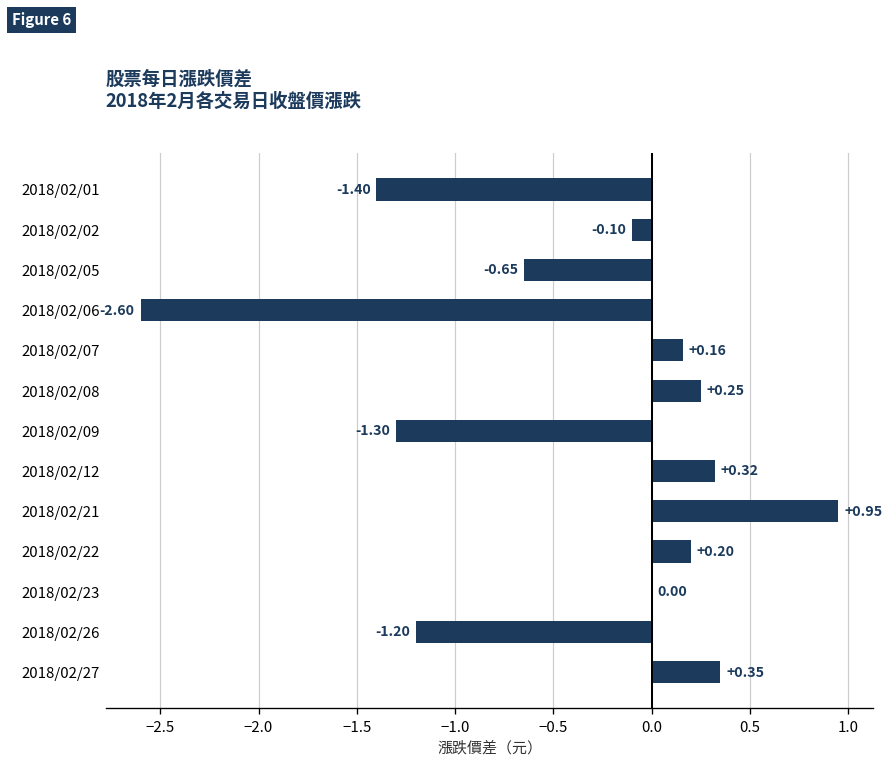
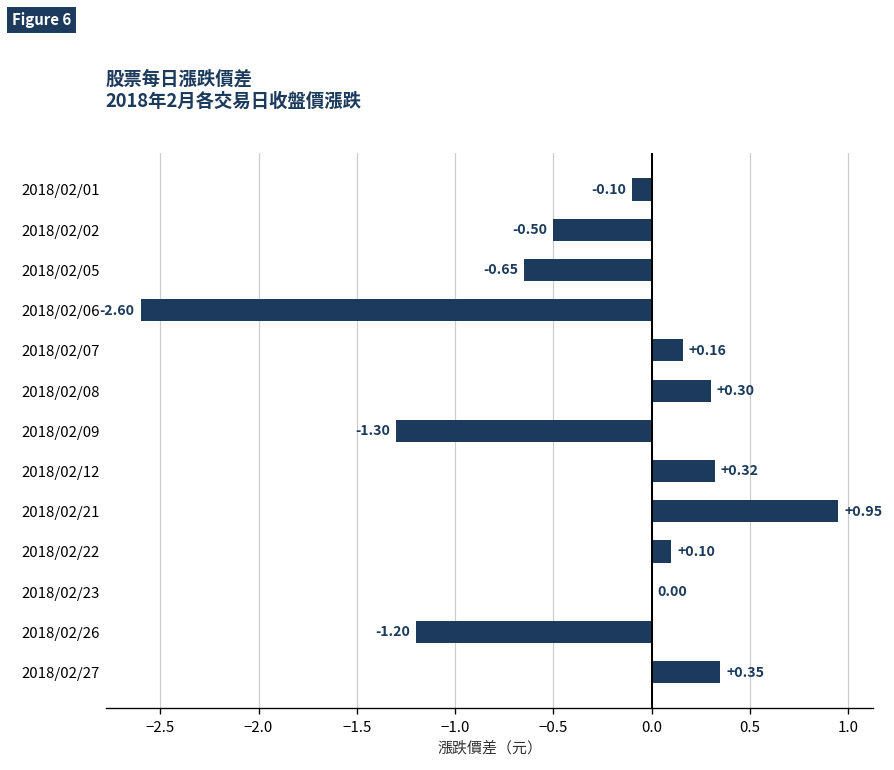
2018/02/01: -1.40 -> -0.10
2018/02/02: -0.10 -> -0.50
2018/02/08: +0.25 -> +0.30
2018/02/22: +0.20 -> +0.10
